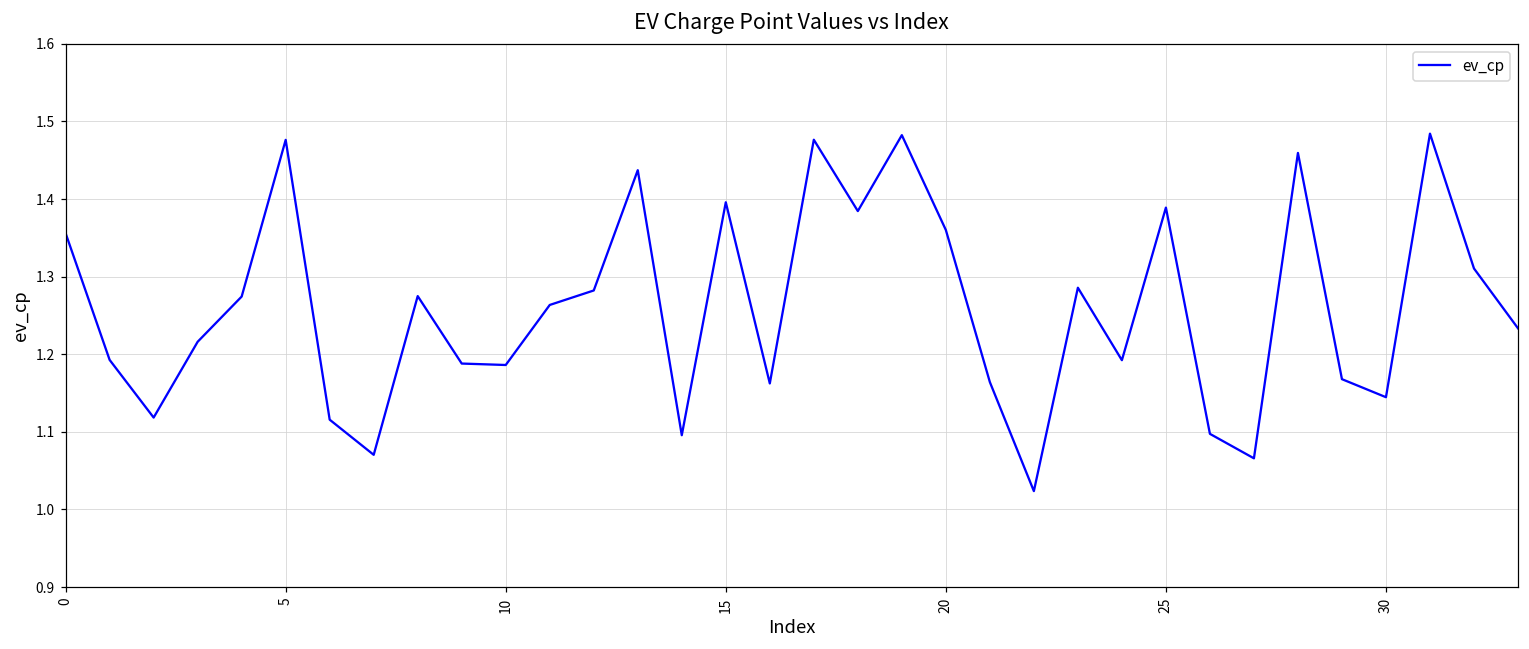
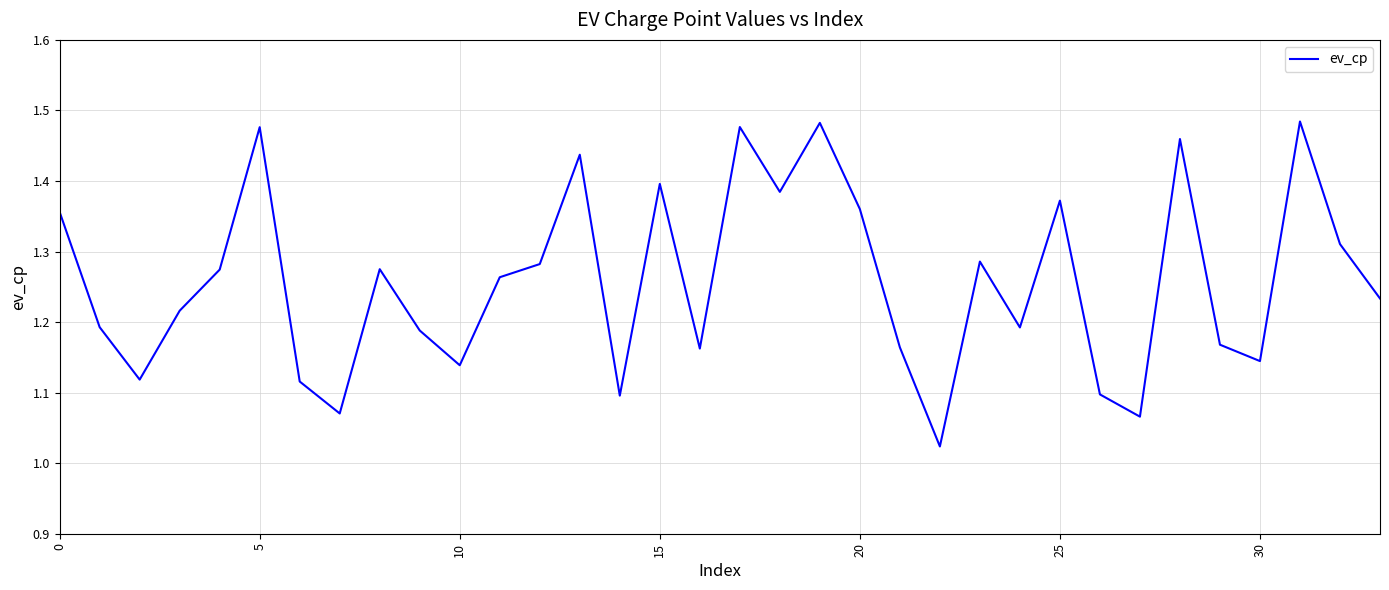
10: 1.19 -> 1.14
25: 1.39 -> 1.37
